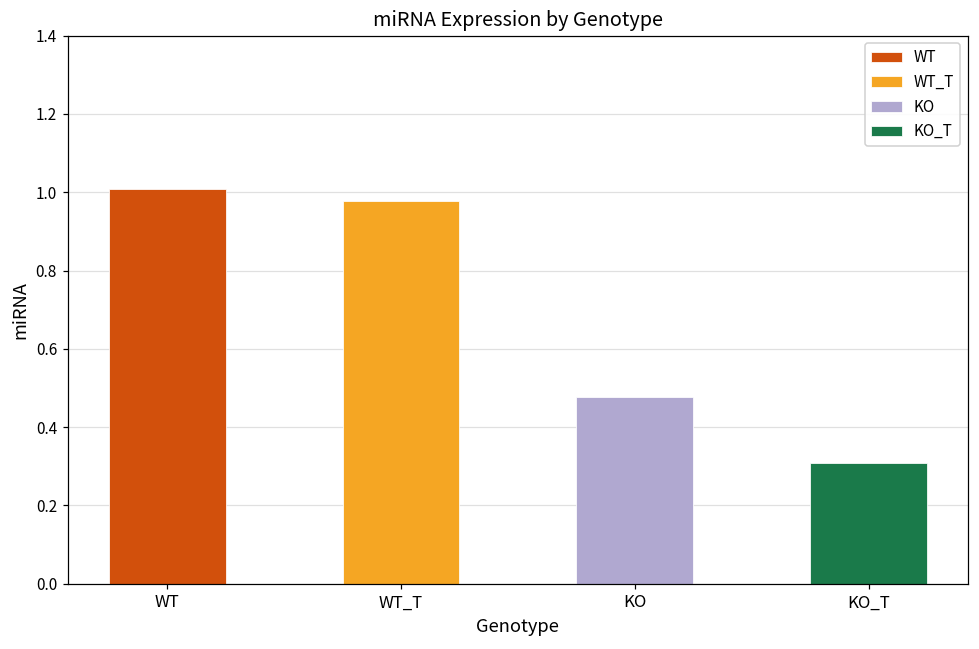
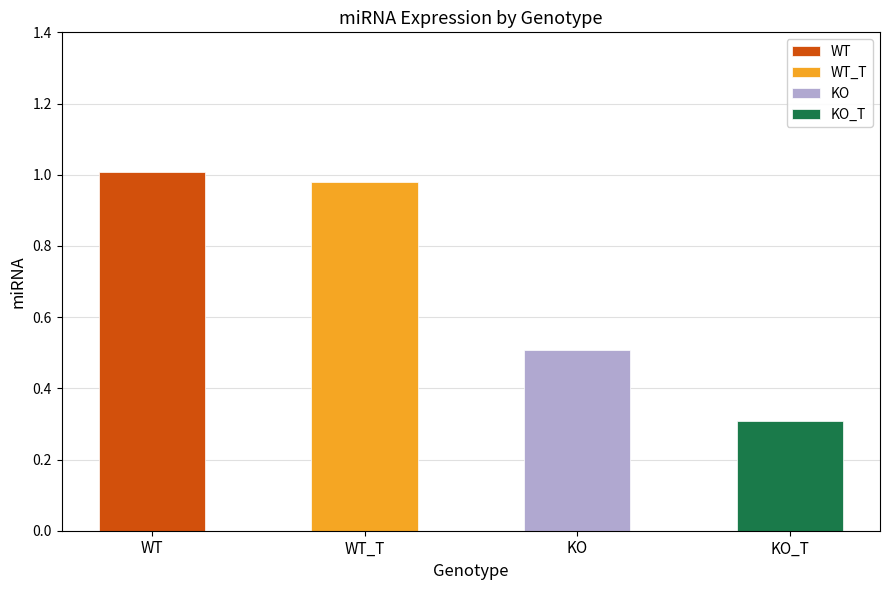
KO: 0.48 -> 0.51
